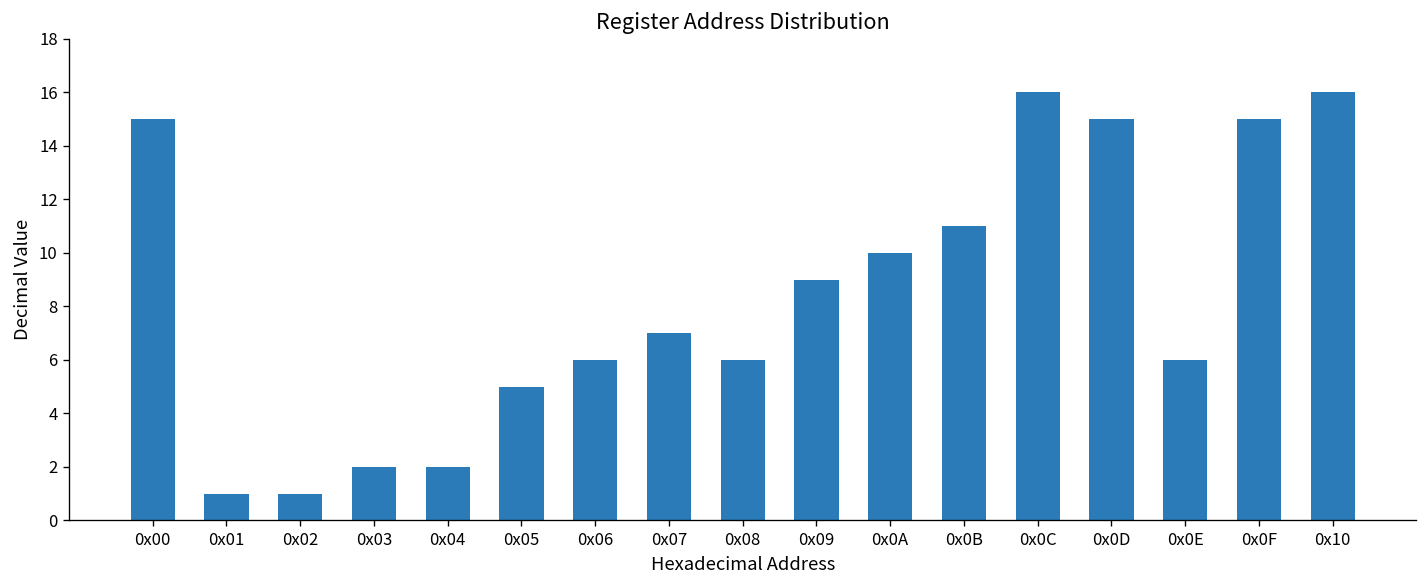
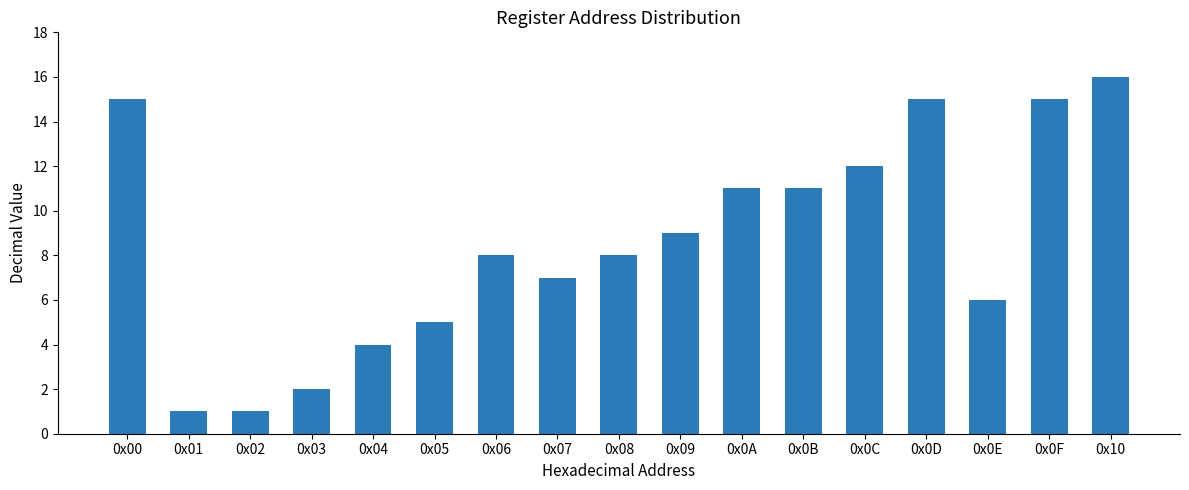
0x04: 2 -> 4
0x06: 6 -> 8
0x08: 6 -> 8
0x0A: 10 -> 11
0x0C: 16 -> 12
